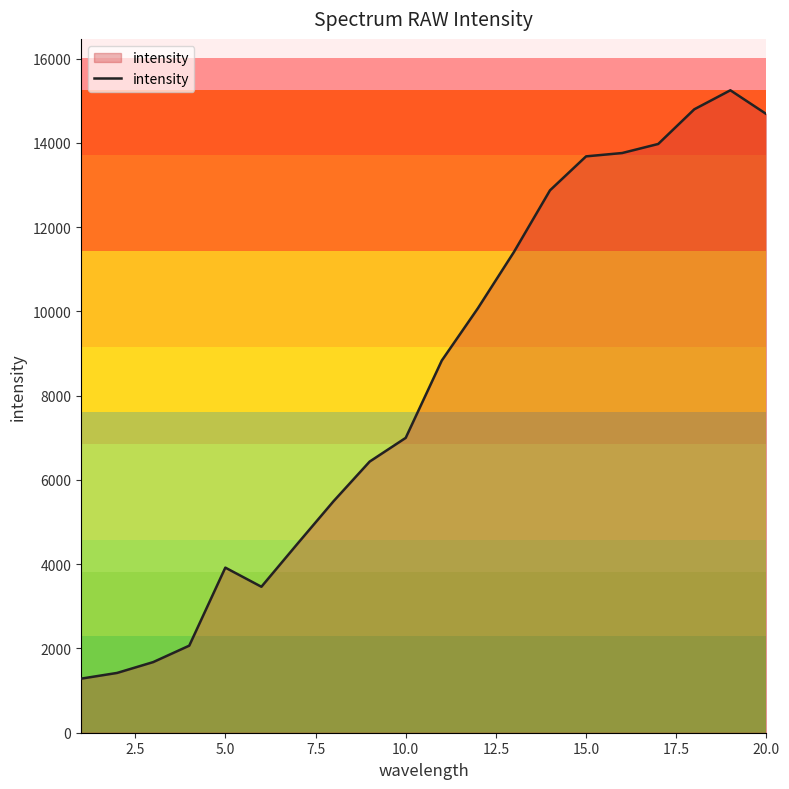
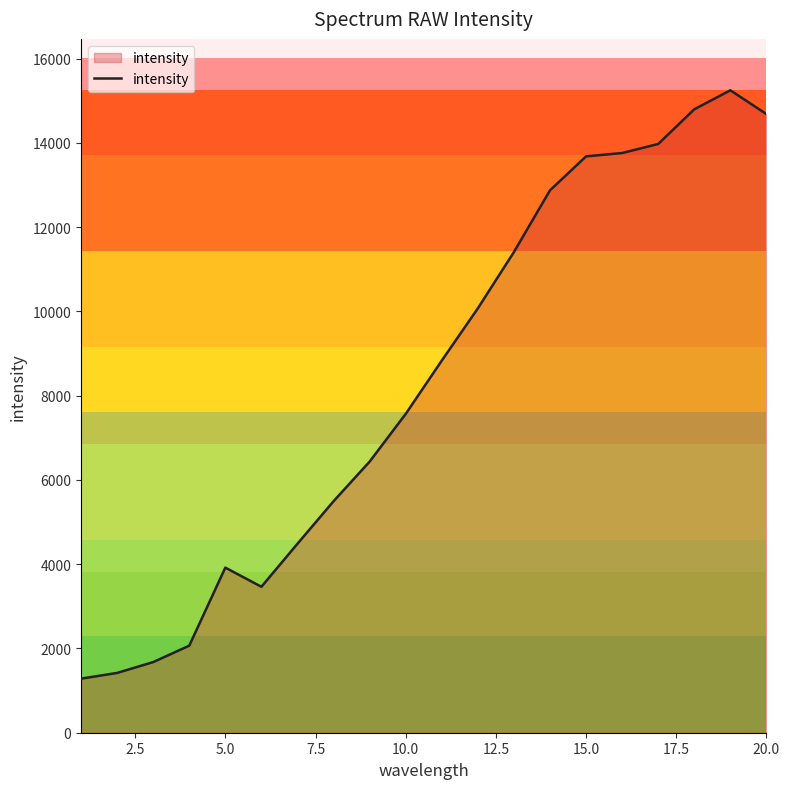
10.0: 7000 -> 7600
